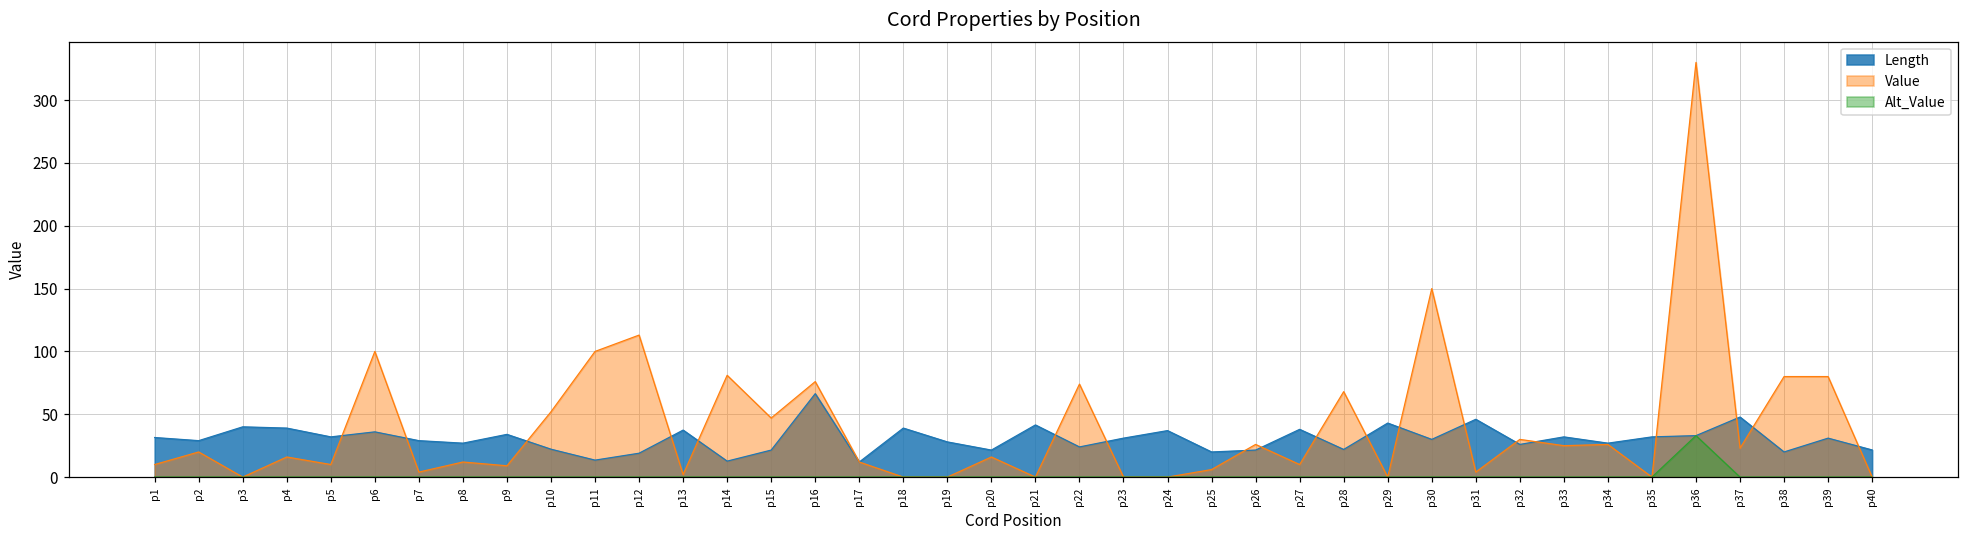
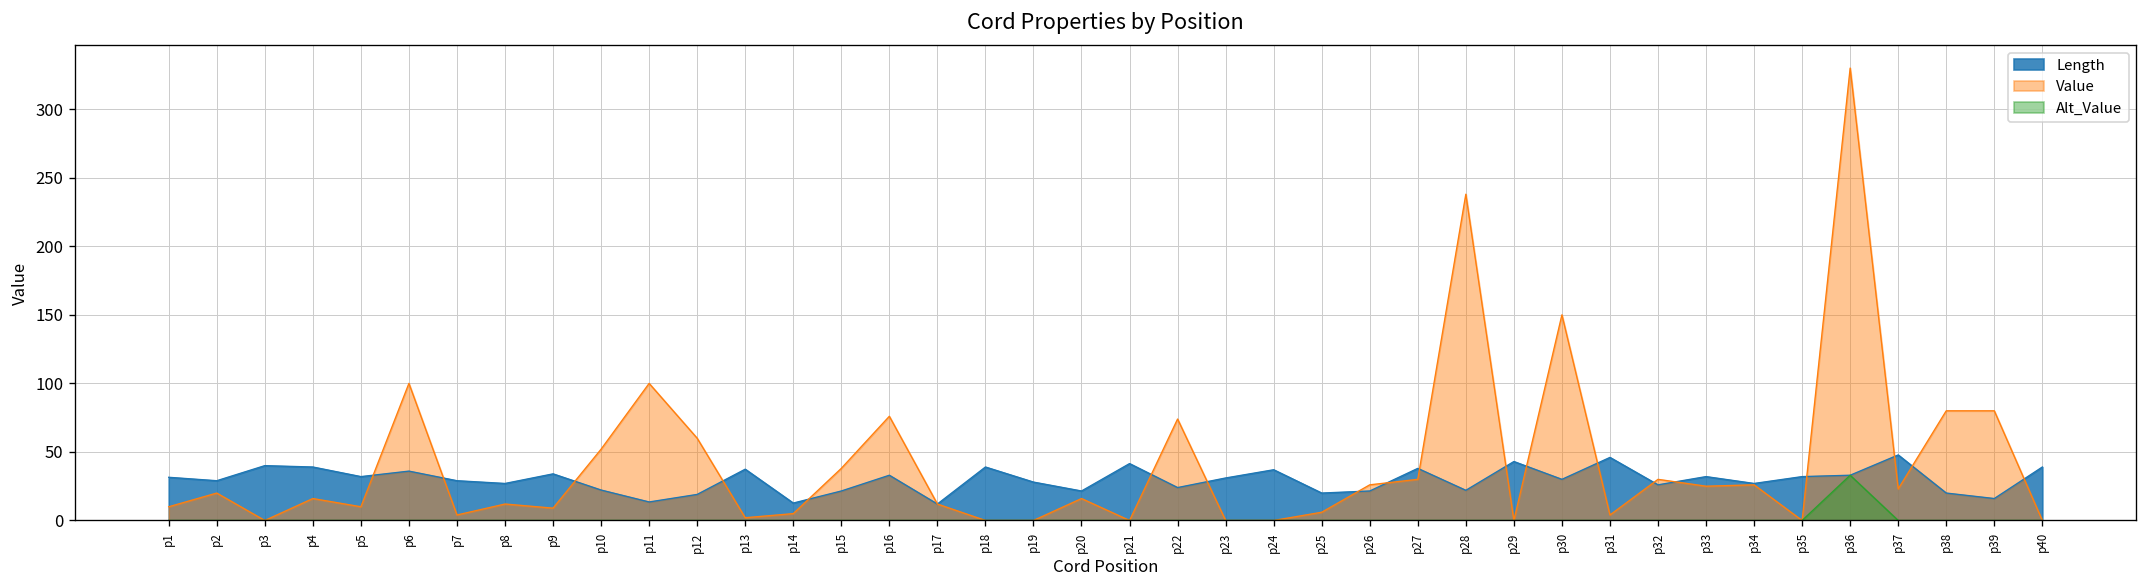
Value, p12: 113 -> 60
Value, p14: 81 -> 5
Value, p15: 47 -> 38
Length, p16: 66 -> 33
Value, p27: 10 -> 30
Value, p28: 68 -> 238
Length, p39: 31 -> 16
Length, p40: 22 -> 39
